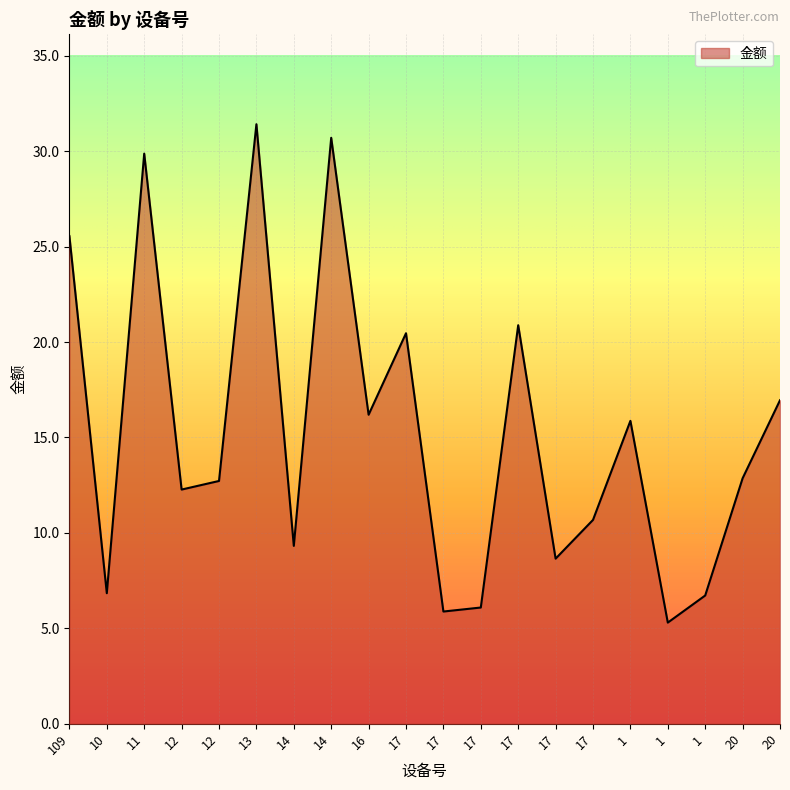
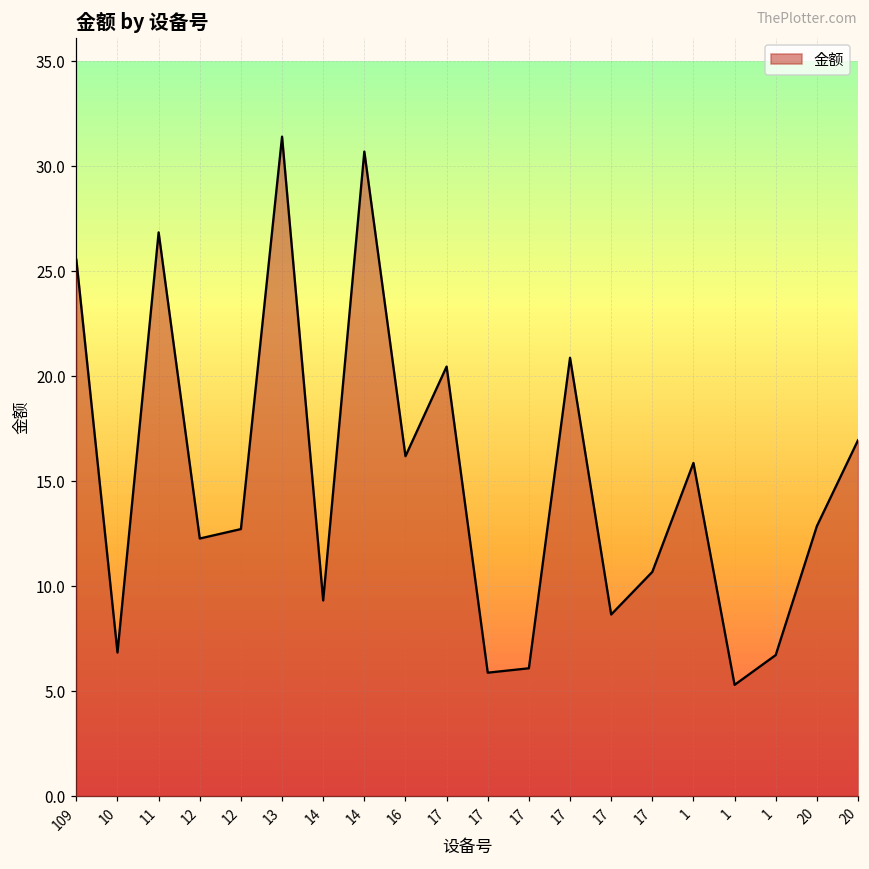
11: 29.9 -> 26.9
